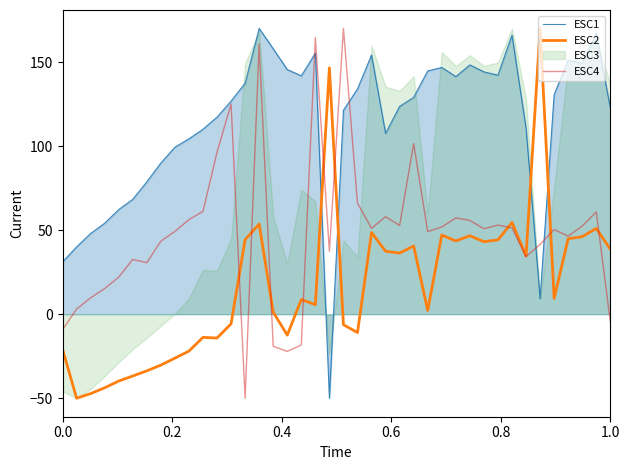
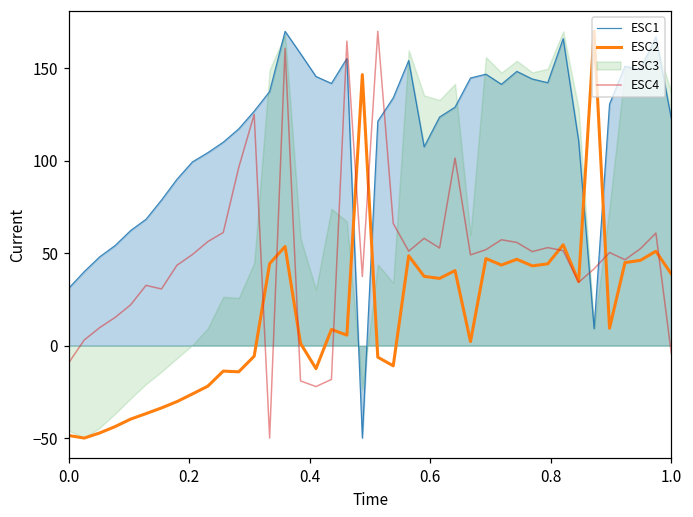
ESC2, 0.0: -21 -> -49
